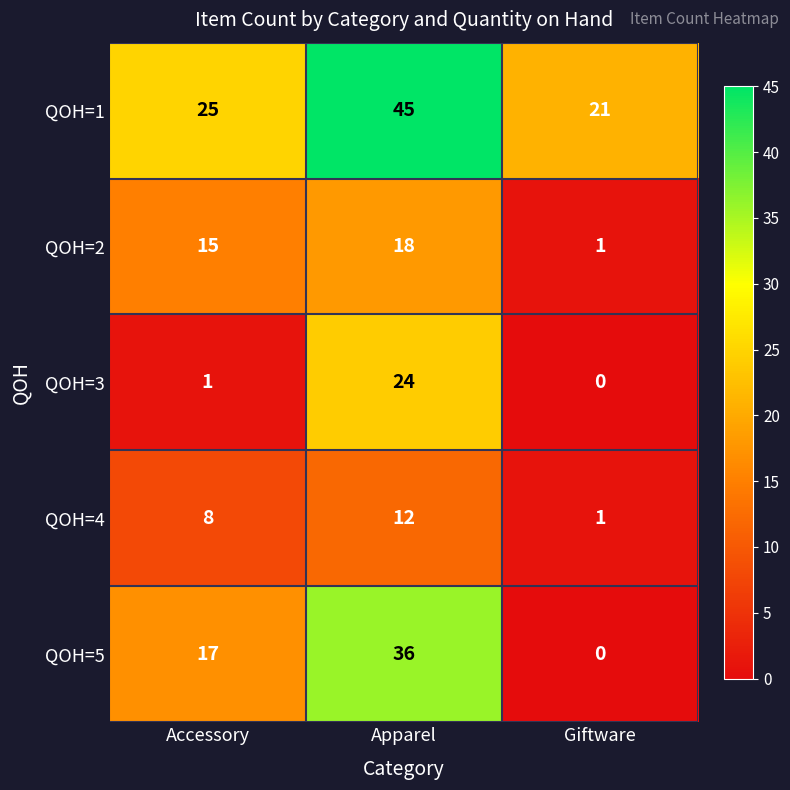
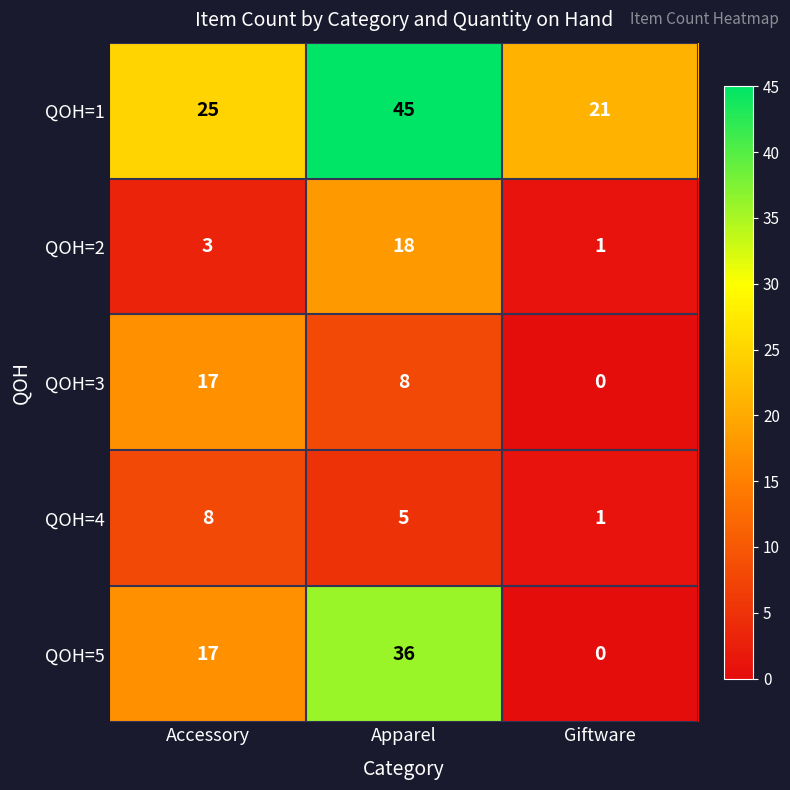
QOH=2, Accessory: 15 -> 3
QOH=3, Accessory: 1 -> 17
QOH=3, Apparel: 24 -> 8
QOH=4, Apparel: 12 -> 5
